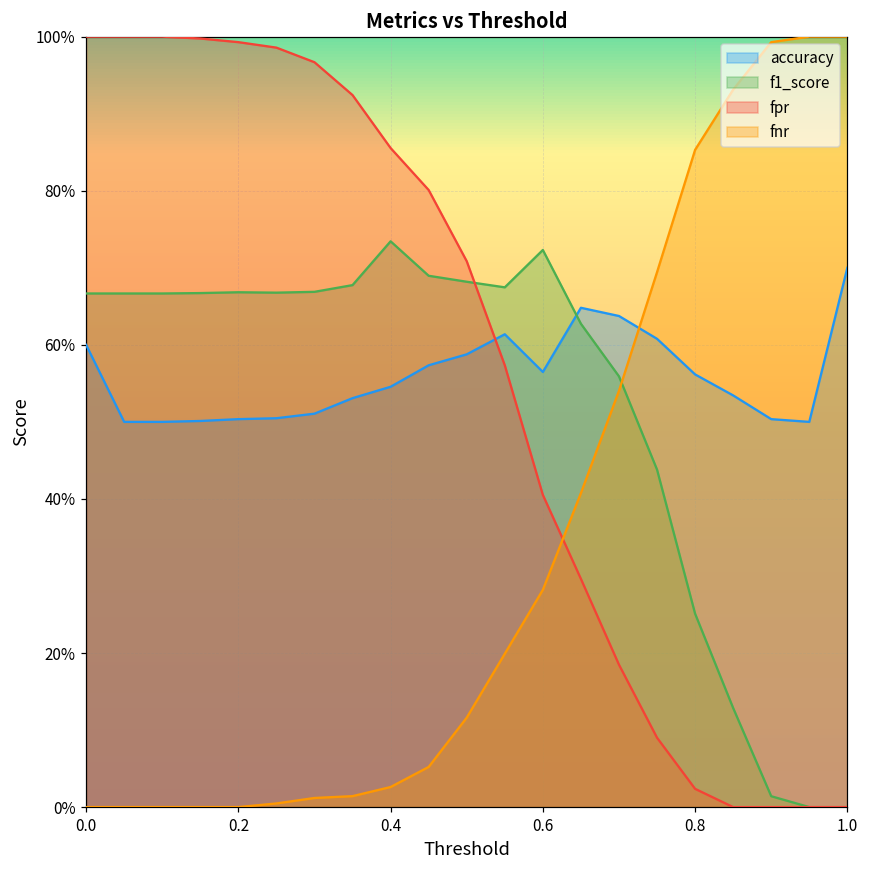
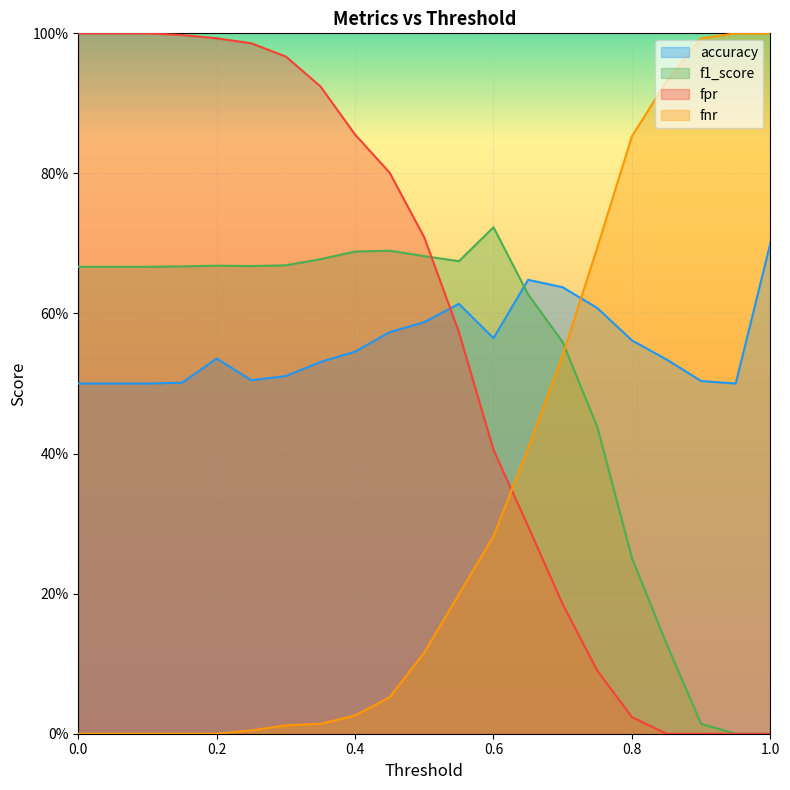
accuracy, 0.0: 60% -> 50%
accuracy, 0.2: 50% -> 54%
f1_score, 0.4: 73% -> 69%
